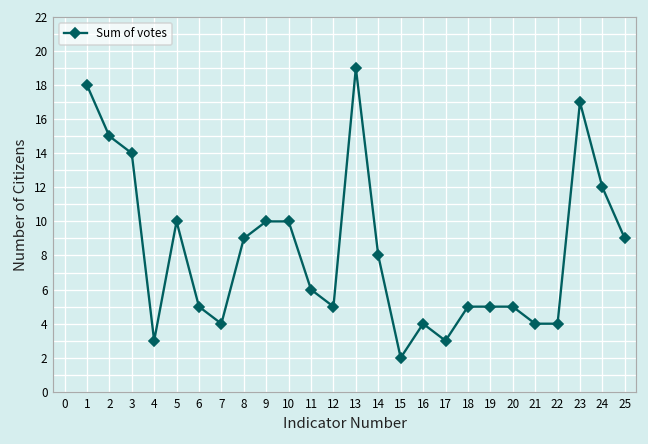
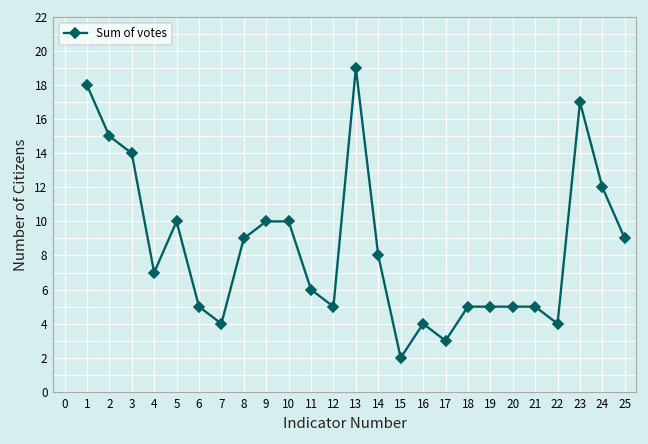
4: 3 -> 7
21: 4 -> 5
